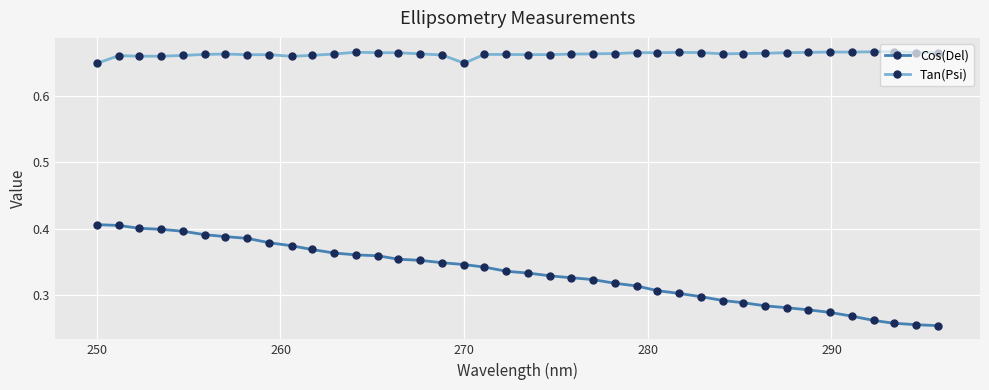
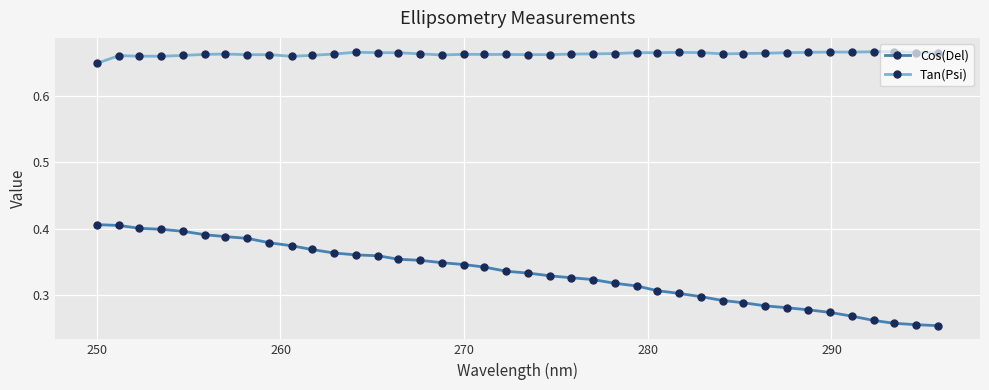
Tan(Psi), 270: 0.65 -> 0.66
